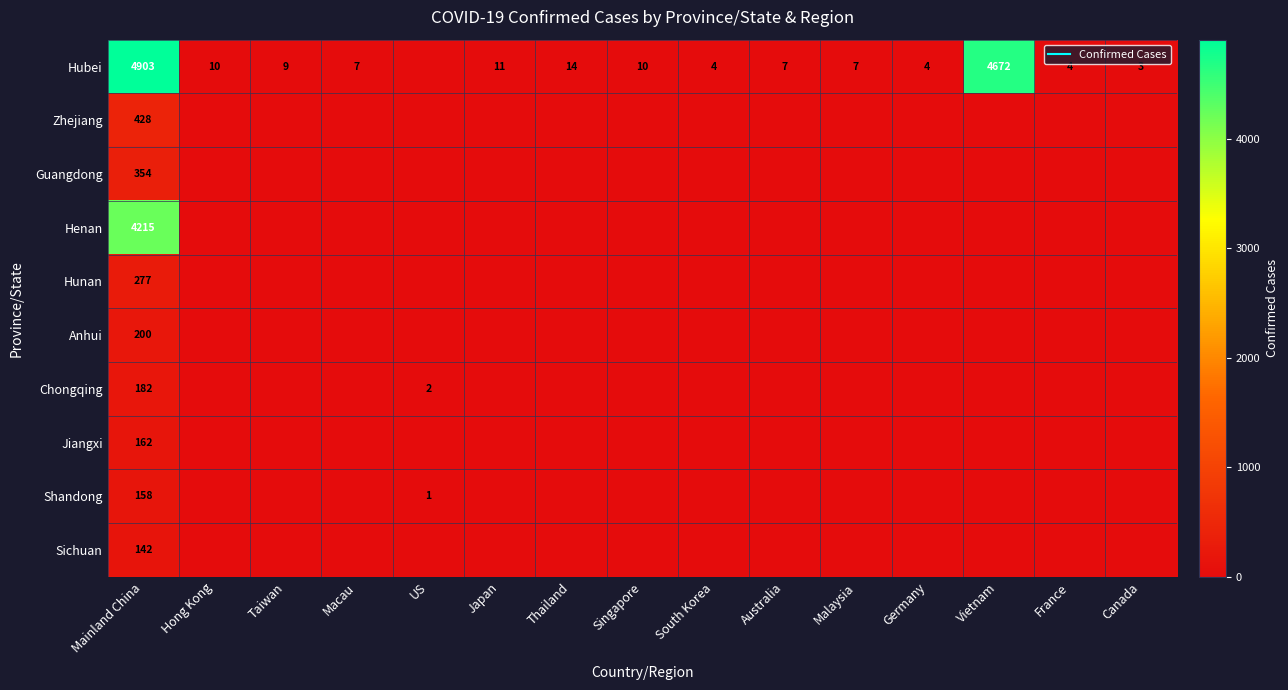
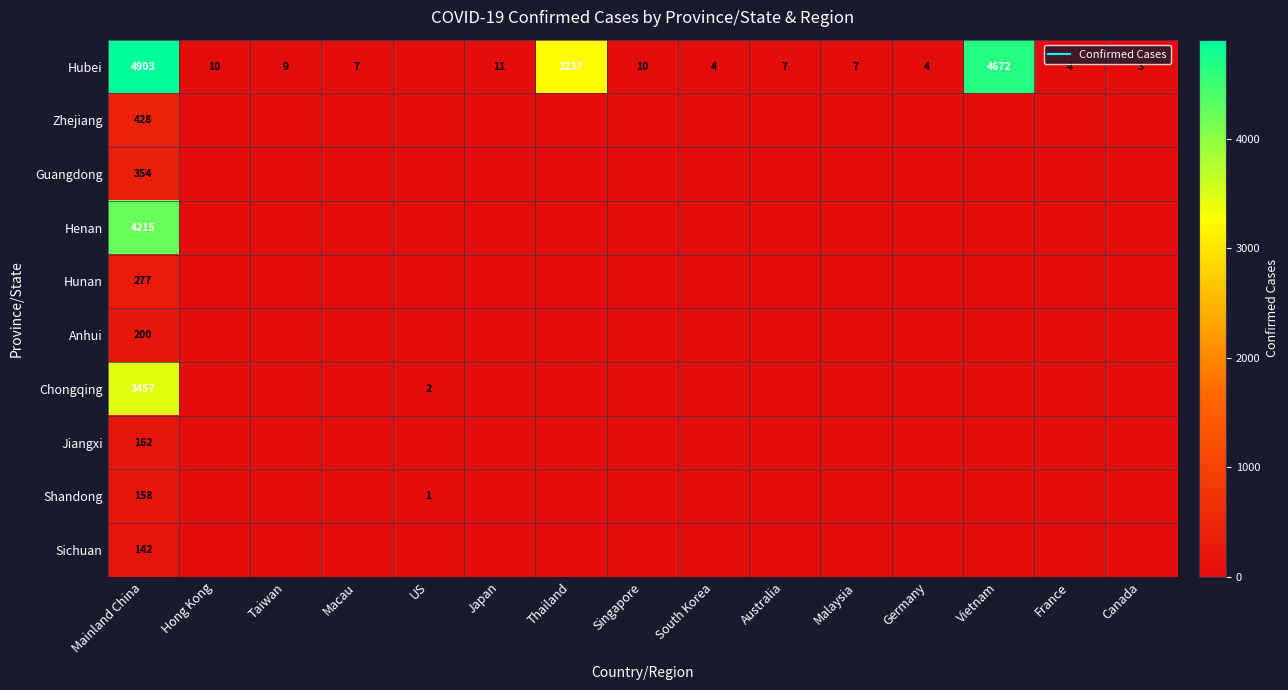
Hubei, Thailand: 14 -> 3237
Chongqing, Mainland China: 182 -> 3457
